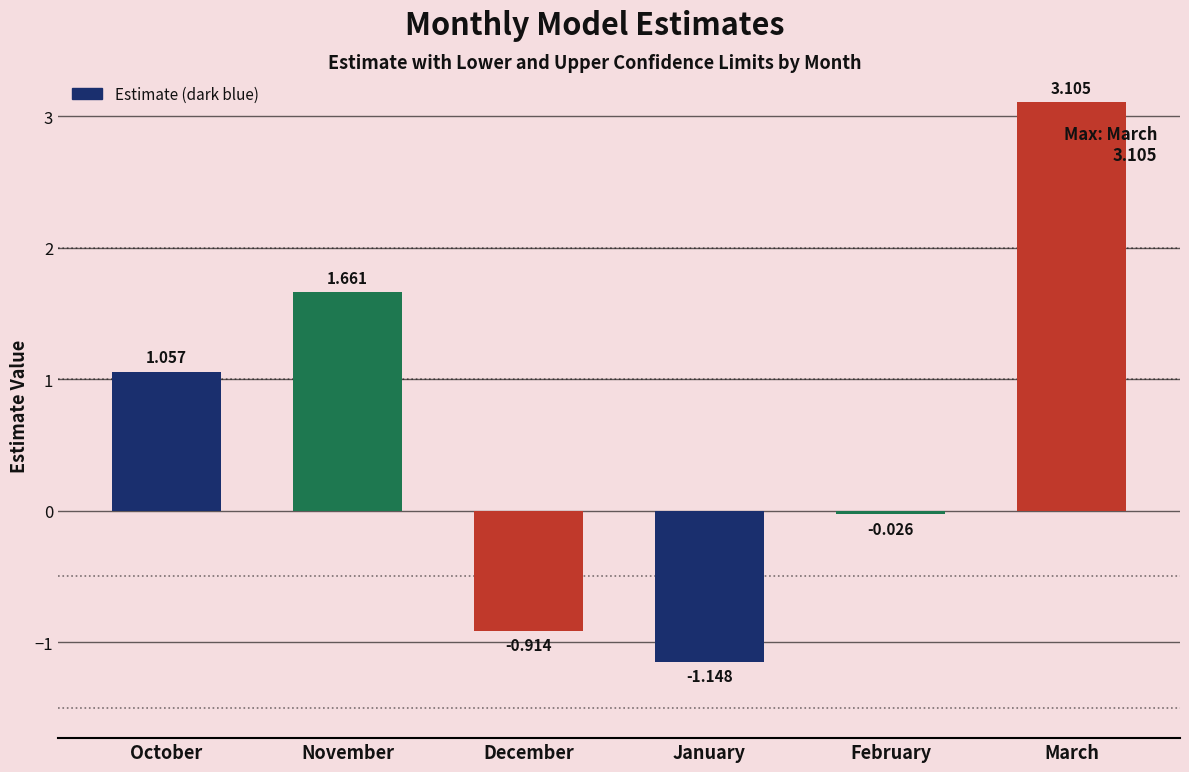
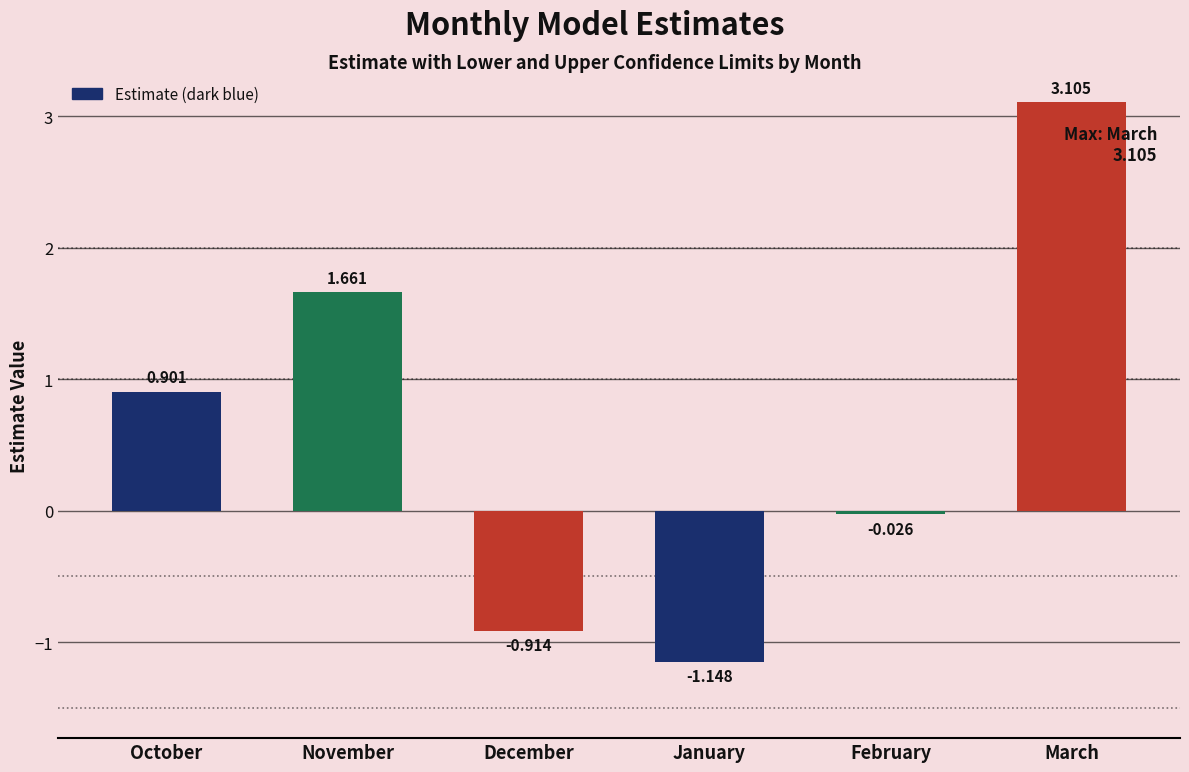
October: 1.057 -> 0.901
